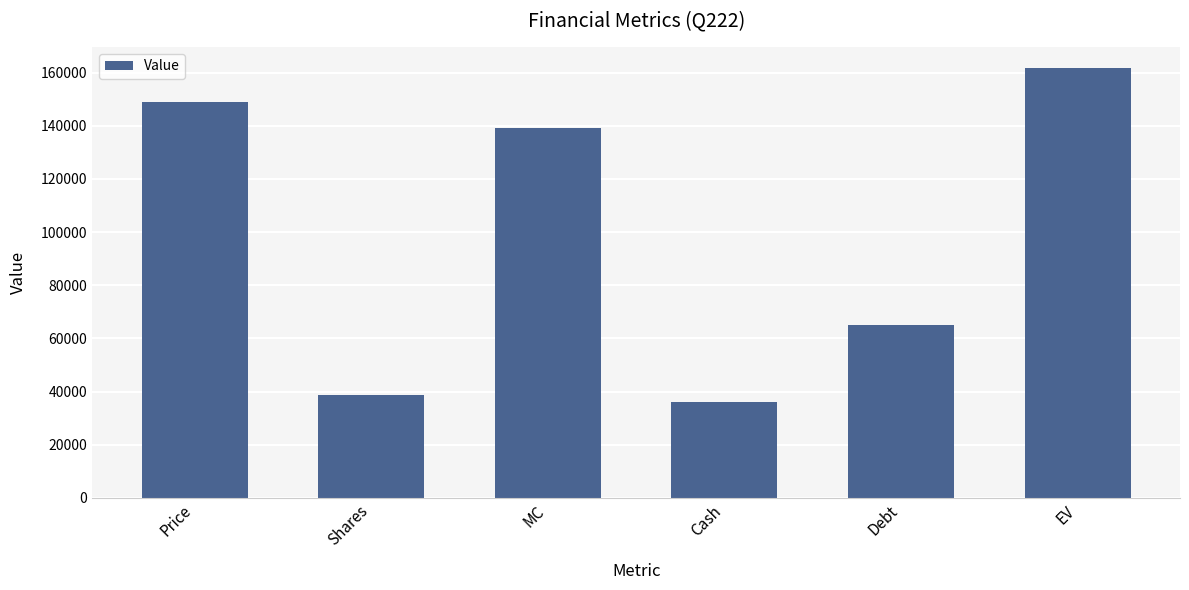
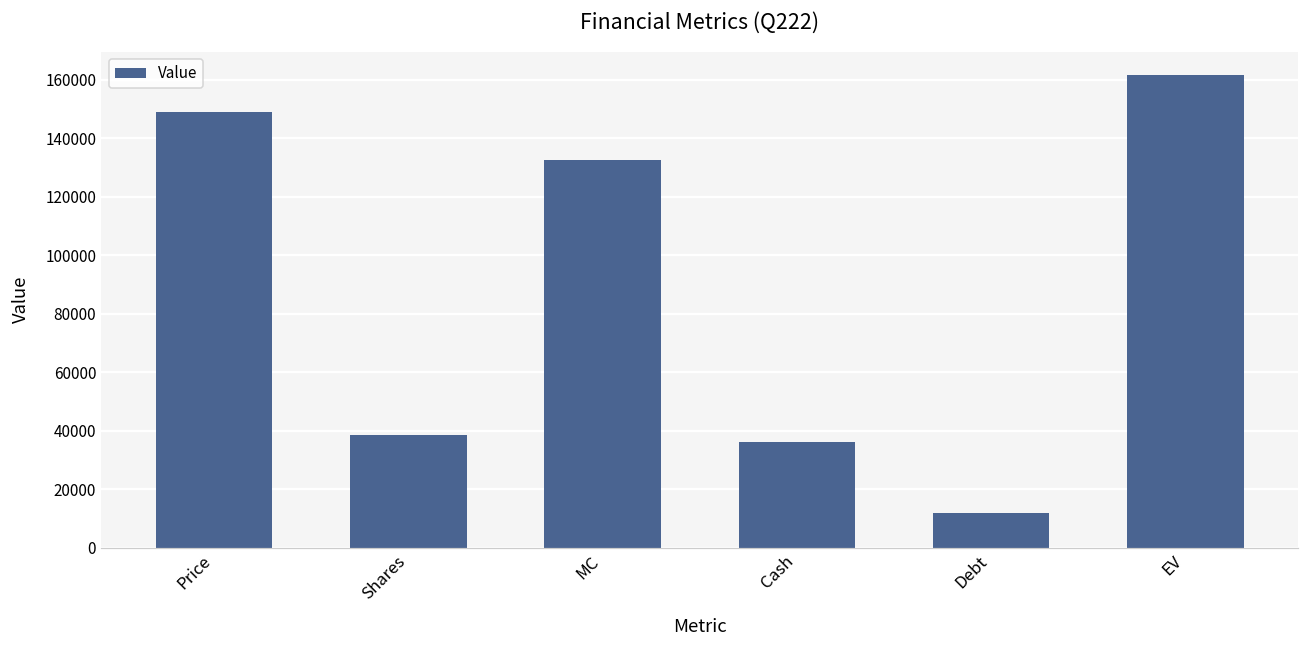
MC: 139000 -> 133000
Debt: 65000 -> 12000
